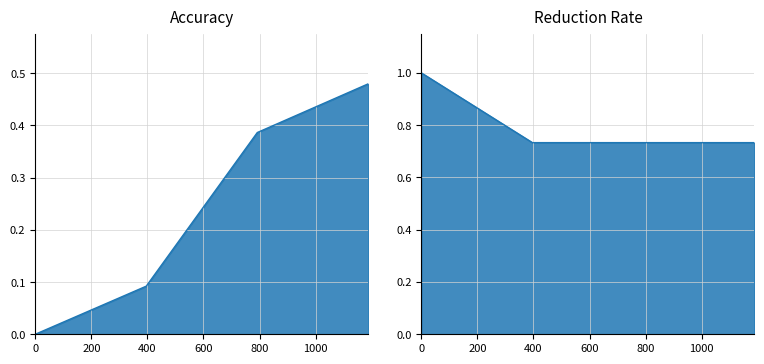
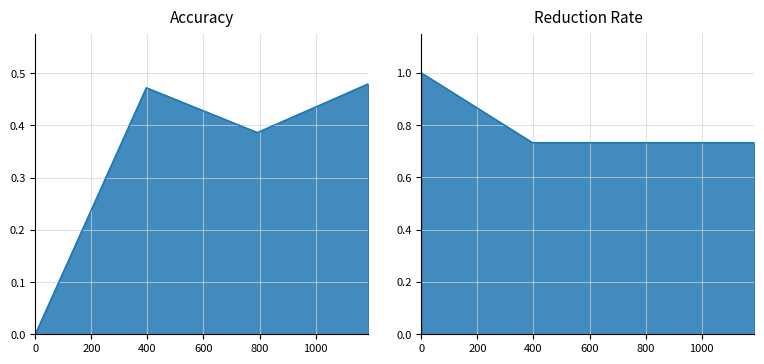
Accuracy, 400: 0.09 -> 0.47
